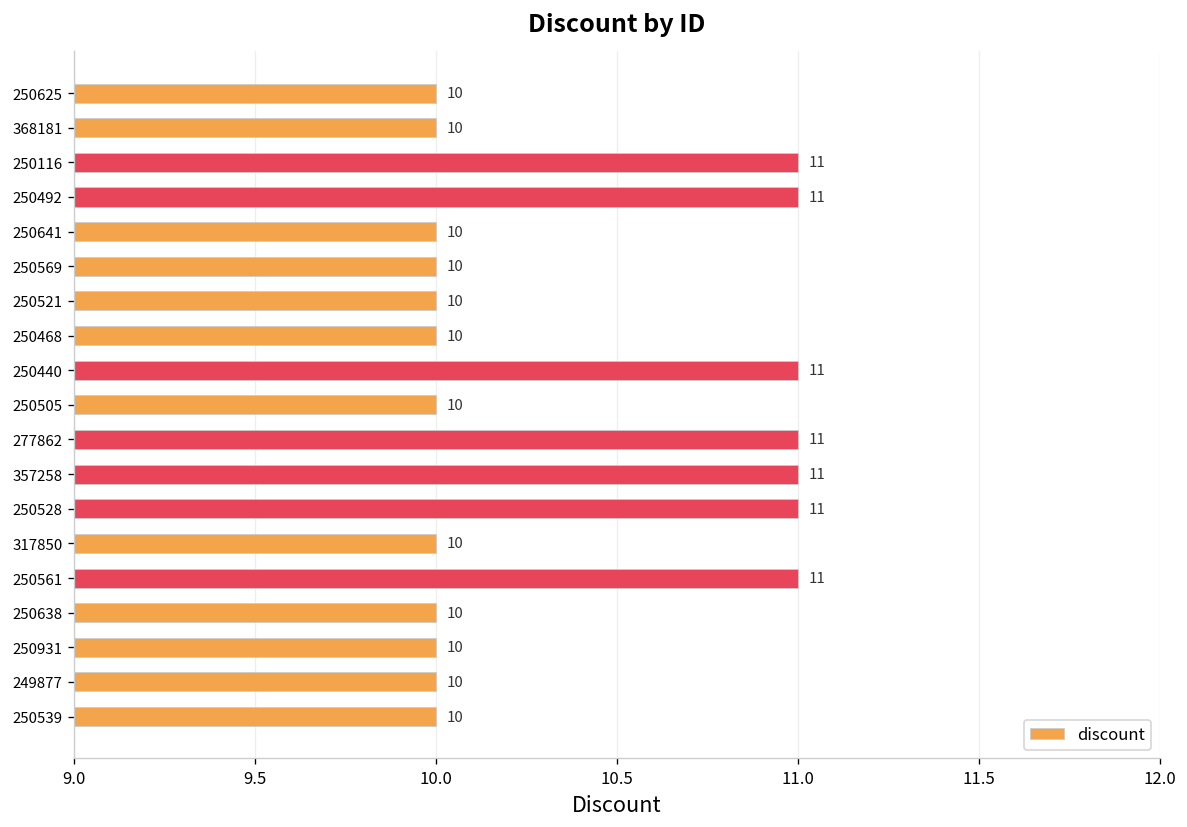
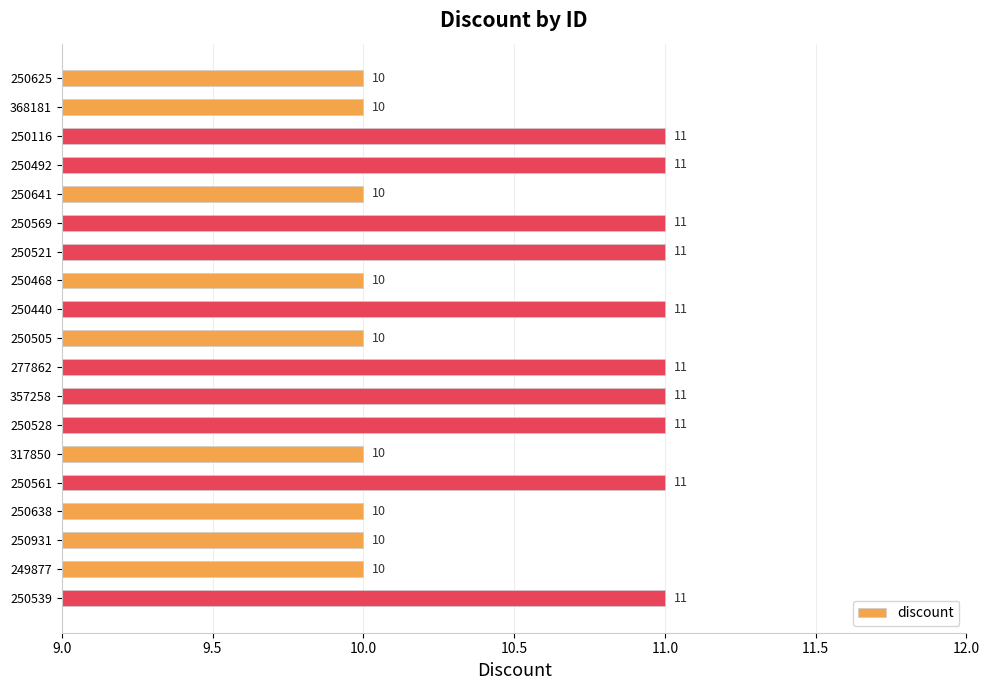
250569: 10 -> 11
250521: 10 -> 11
250539: 10 -> 11
